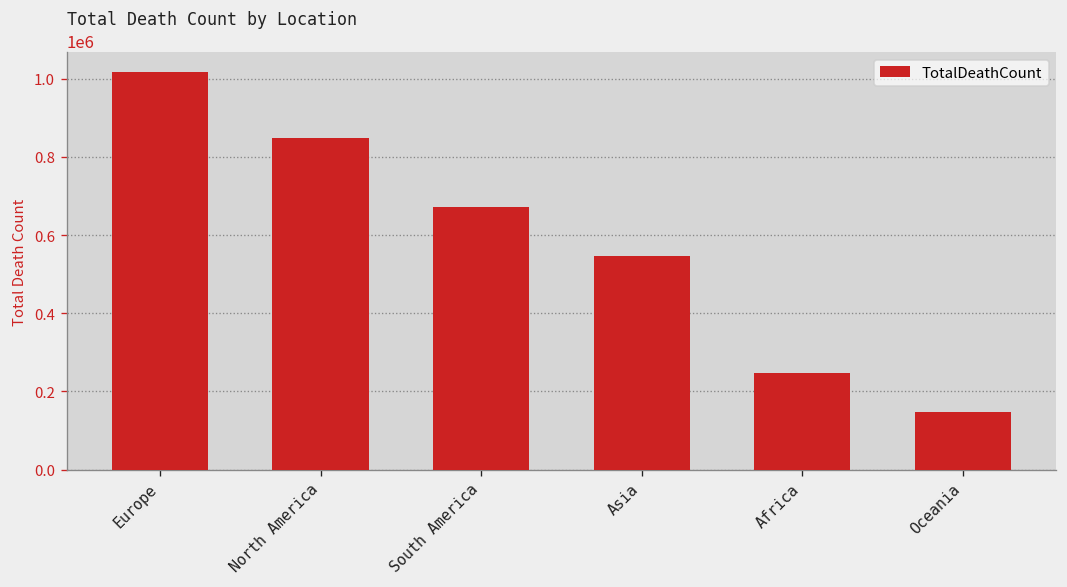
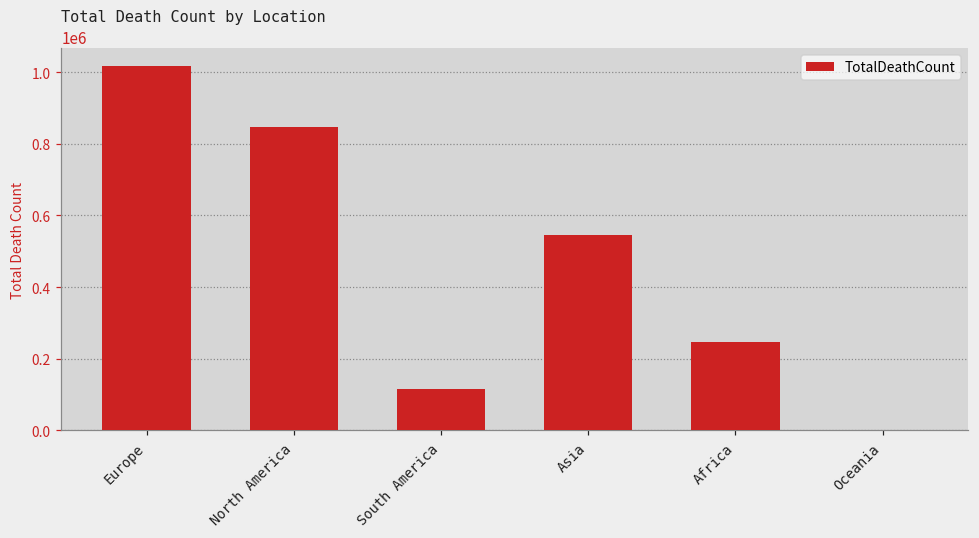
South America: 670000 -> 120000
Oceania: 150000 -> 0
